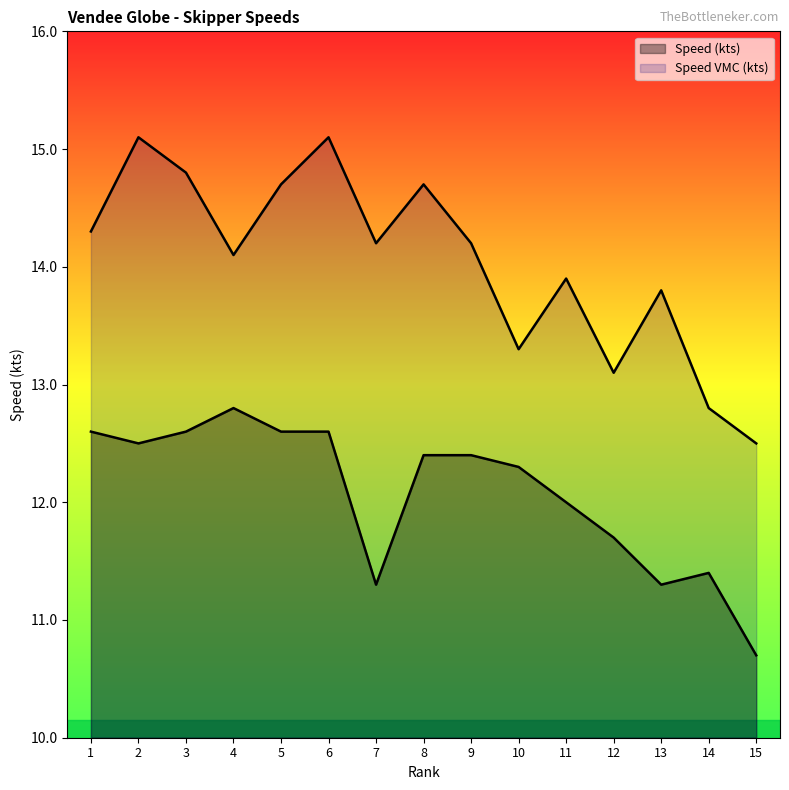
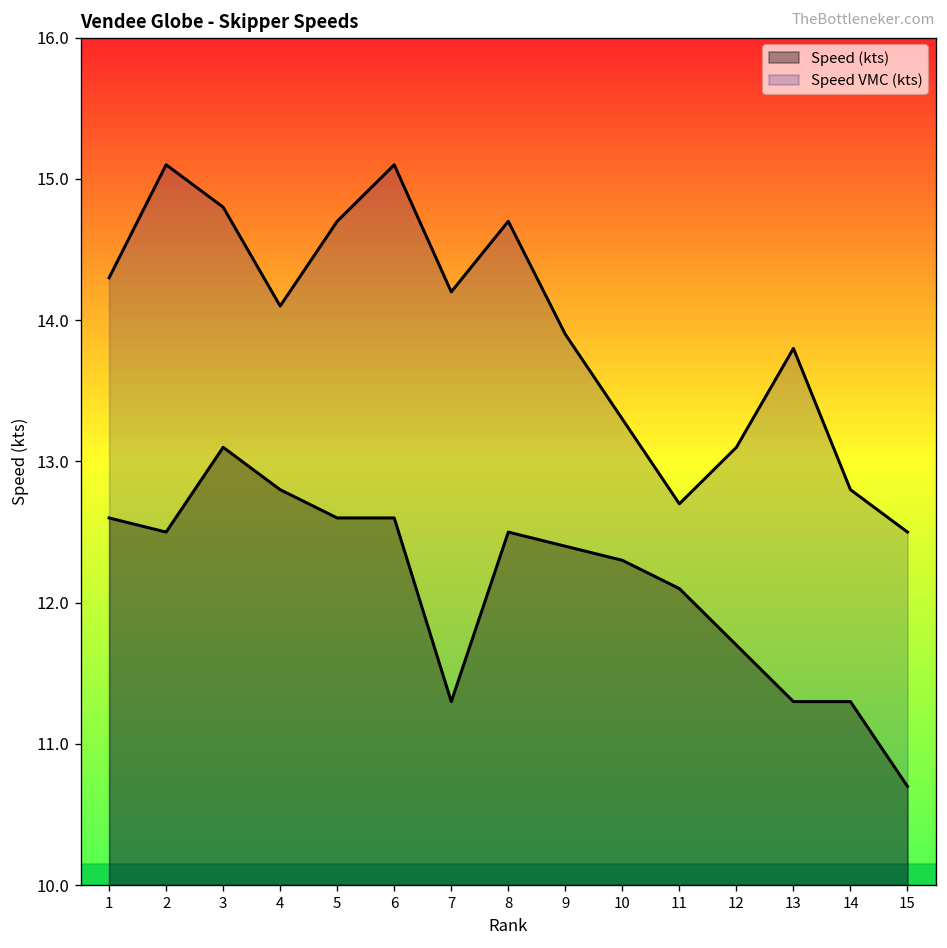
Speed (kts), 3: 12.6 -> 13.1
Speed (kts), 8: 12.4 -> 12.5
Speed VMC (kts), 9: 14.2 -> 13.9
Speed (kts), 11: 12.0 -> 12.1
Speed VMC (kts), 11: 13.9 -> 12.7
Speed (kts), 14: 11.4 -> 11.3
